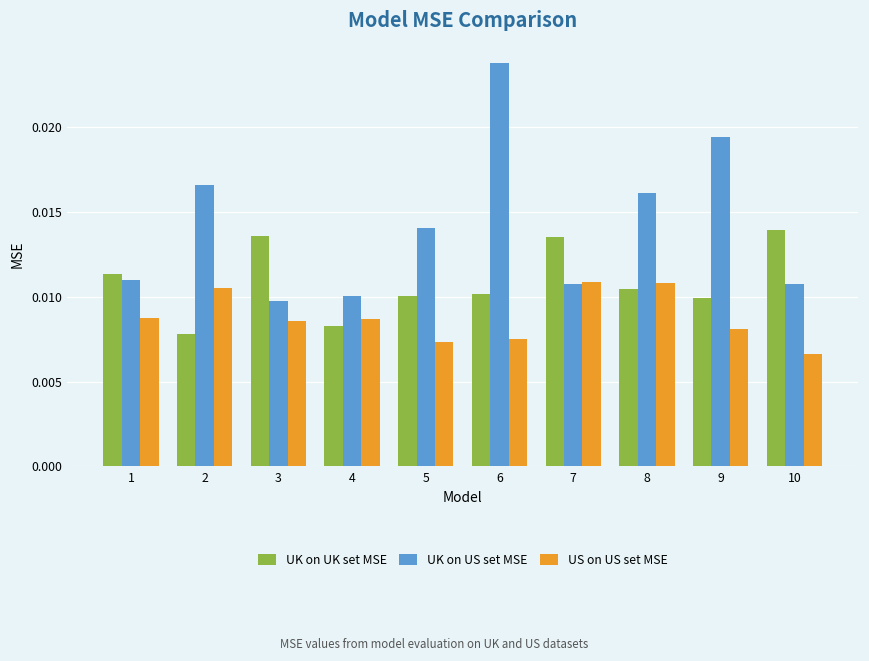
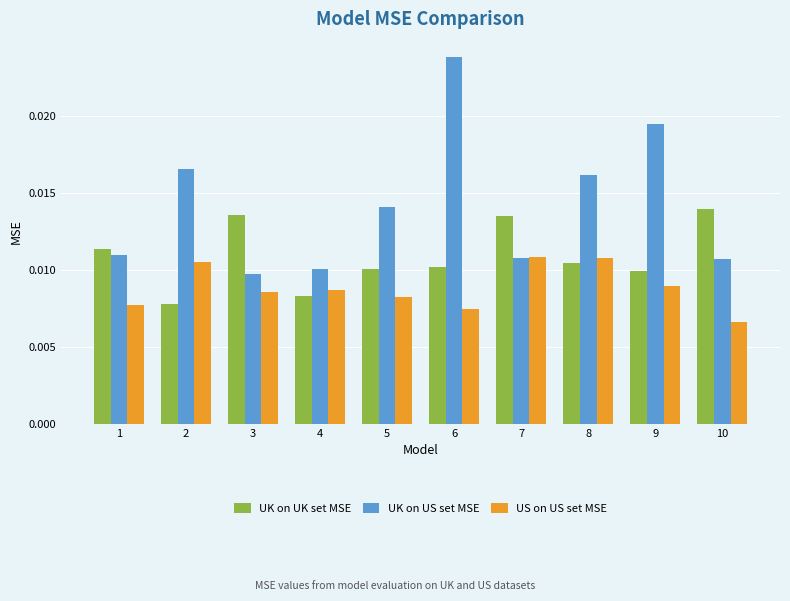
US on US set MSE, 1: 0.0088 -> 0.0077
US on US set MSE, 5: 0.0073 -> 0.0083
US on US set MSE, 9: 0.0081 -> 0.0089
